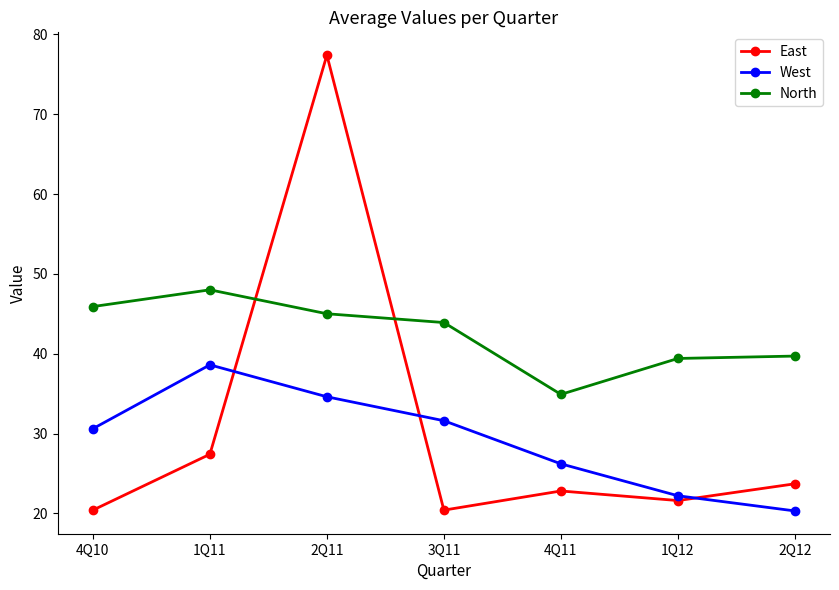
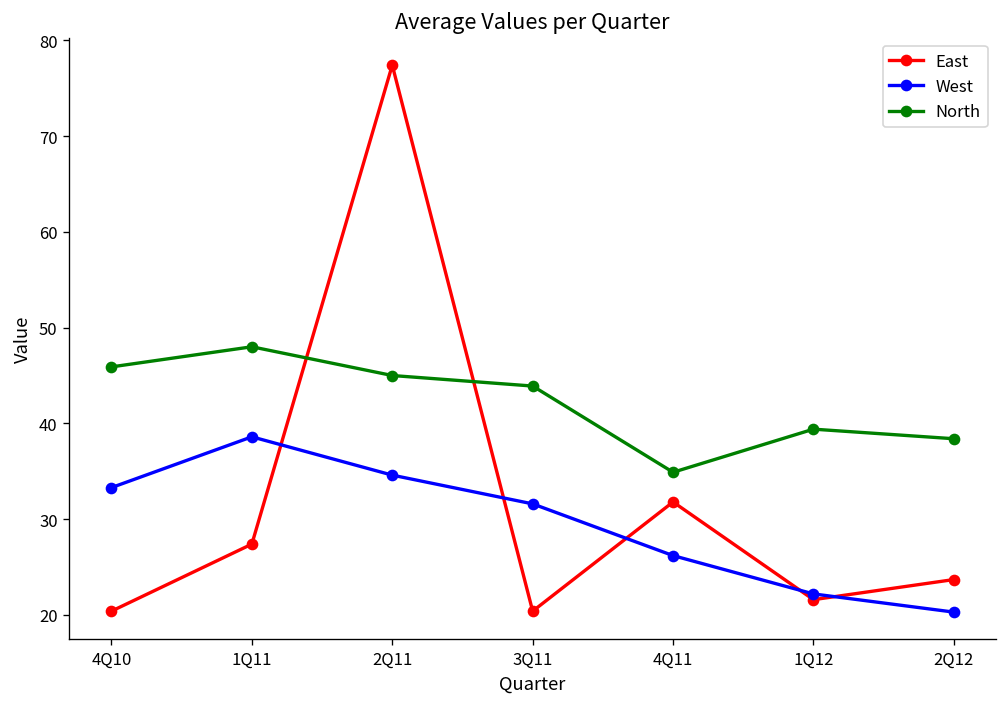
West, 4Q10: 31 -> 33
East, 4Q11: 23 -> 32
North, 2Q12: 40 -> 38
